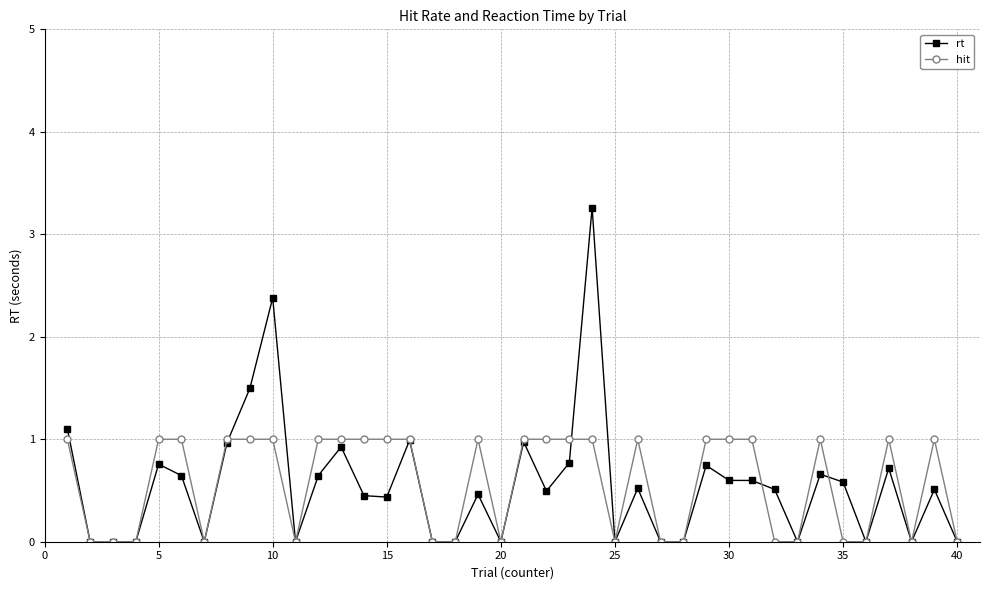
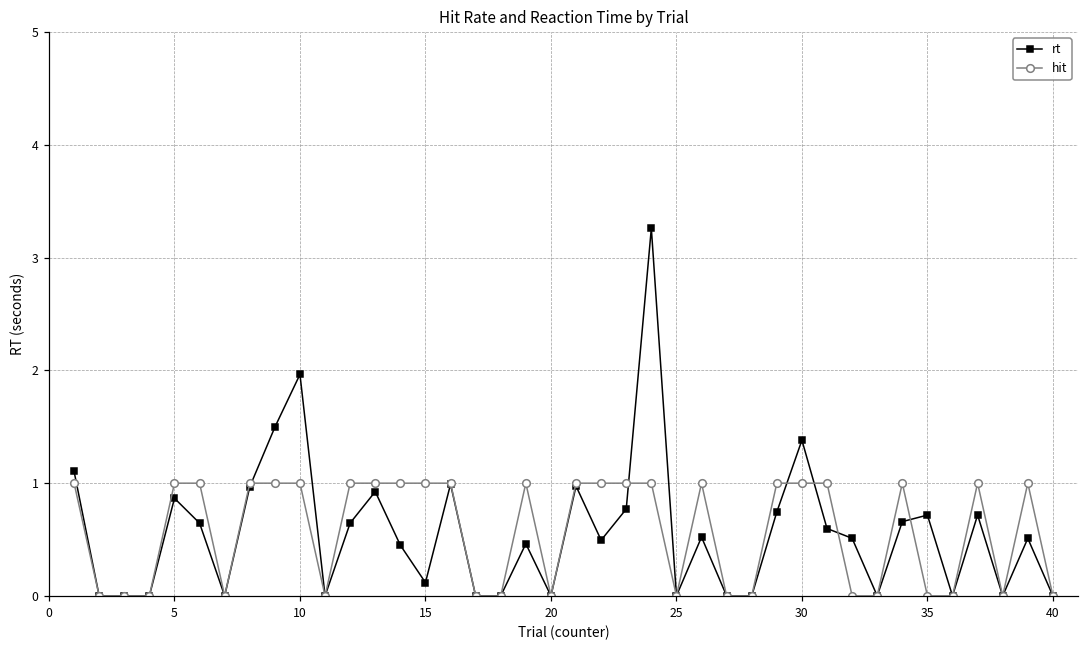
rt, 5: 0.76 -> 0.87
rt, 10: 2.38 -> 1.96
rt, 15: 0.44 -> 0.12
rt, 30: 0.60 -> 1.38
rt, 35: 0.58 -> 0.72
